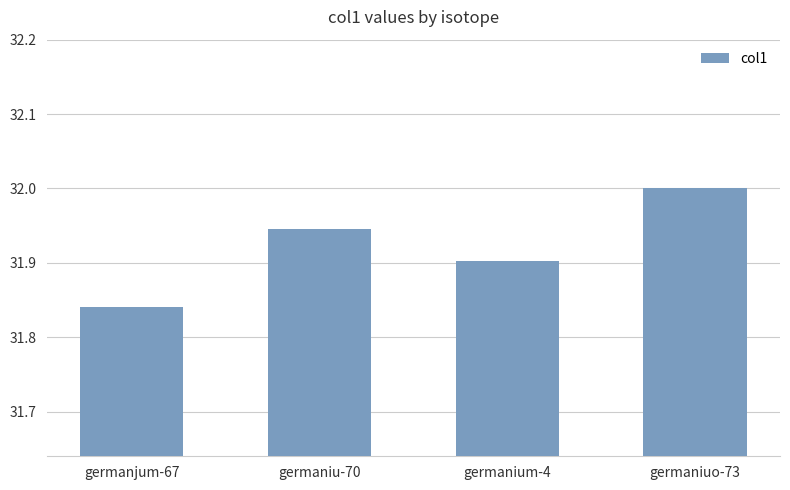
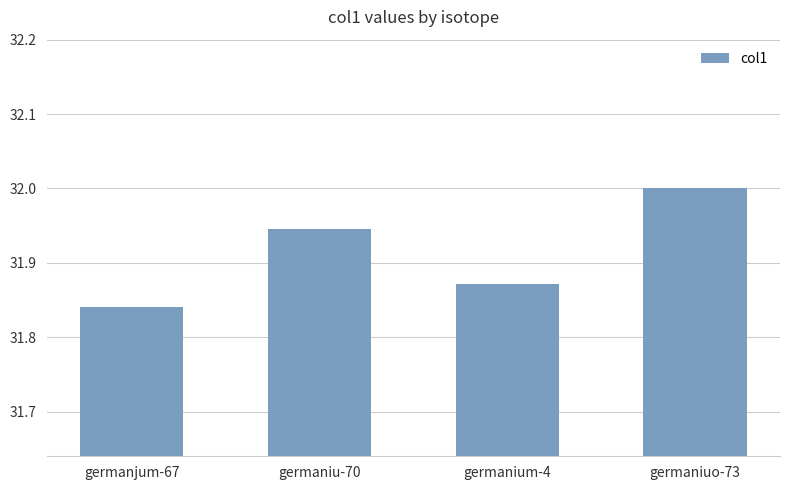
germanium-4: 31.90 -> 31.87
